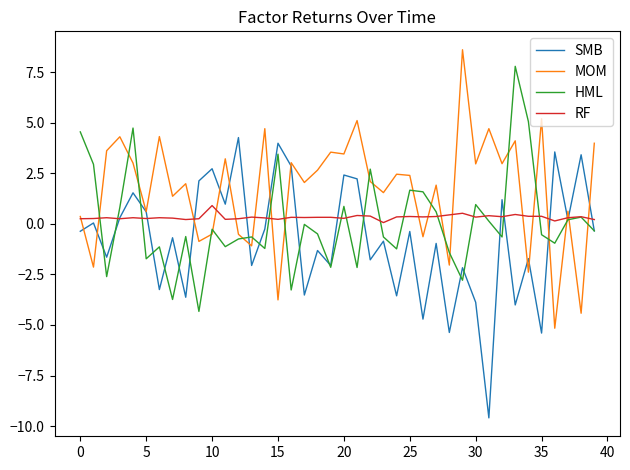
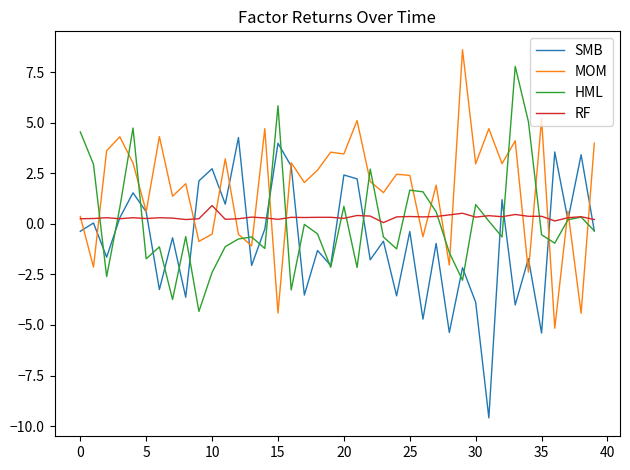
HML, 10: -0.3 -> -2.4
MOM, 15: -3.8 -> -4.4
HML, 15: 3.4 -> 5.8
